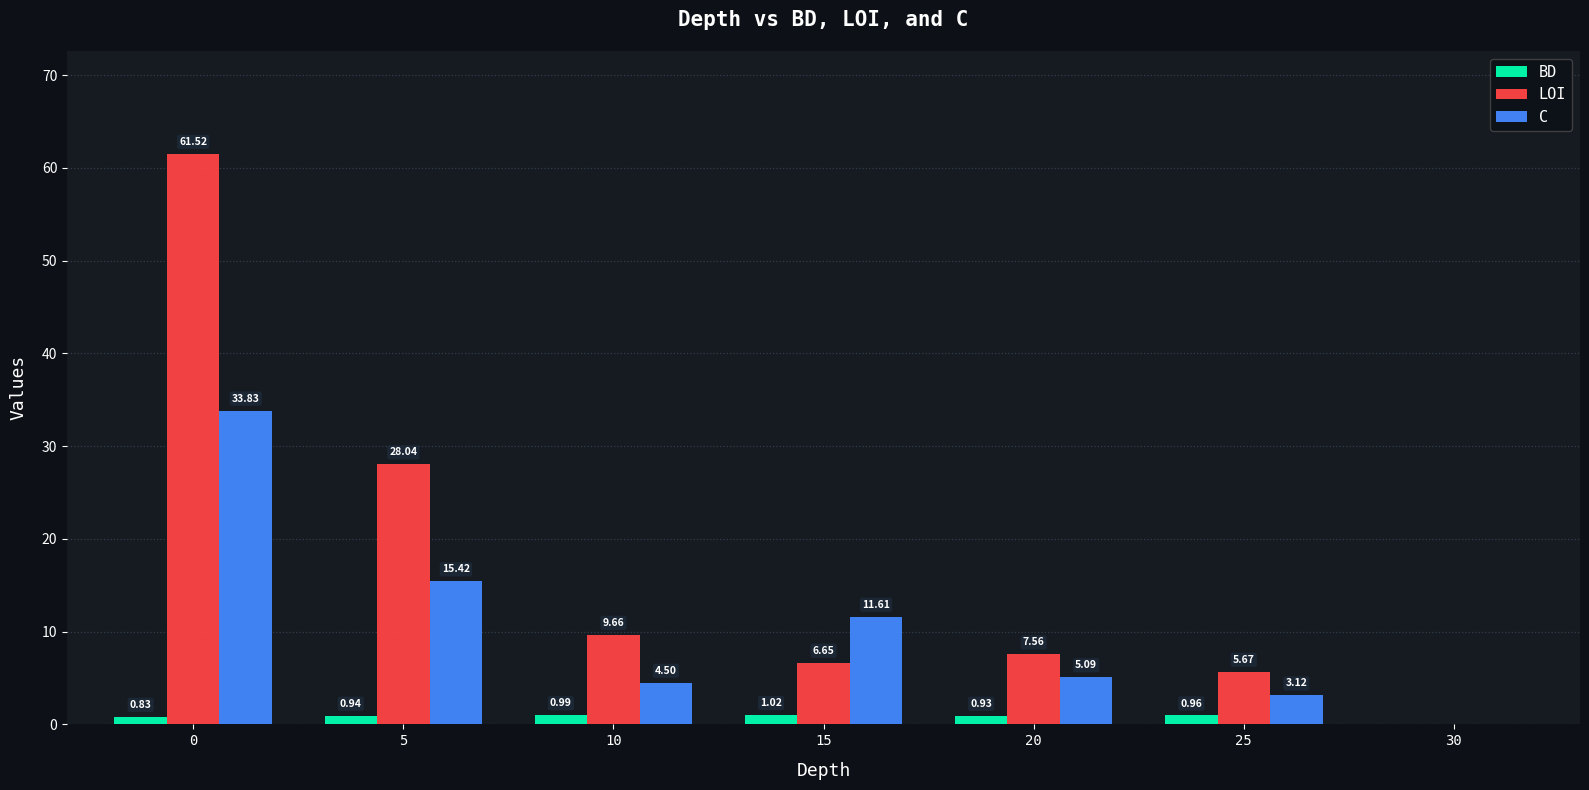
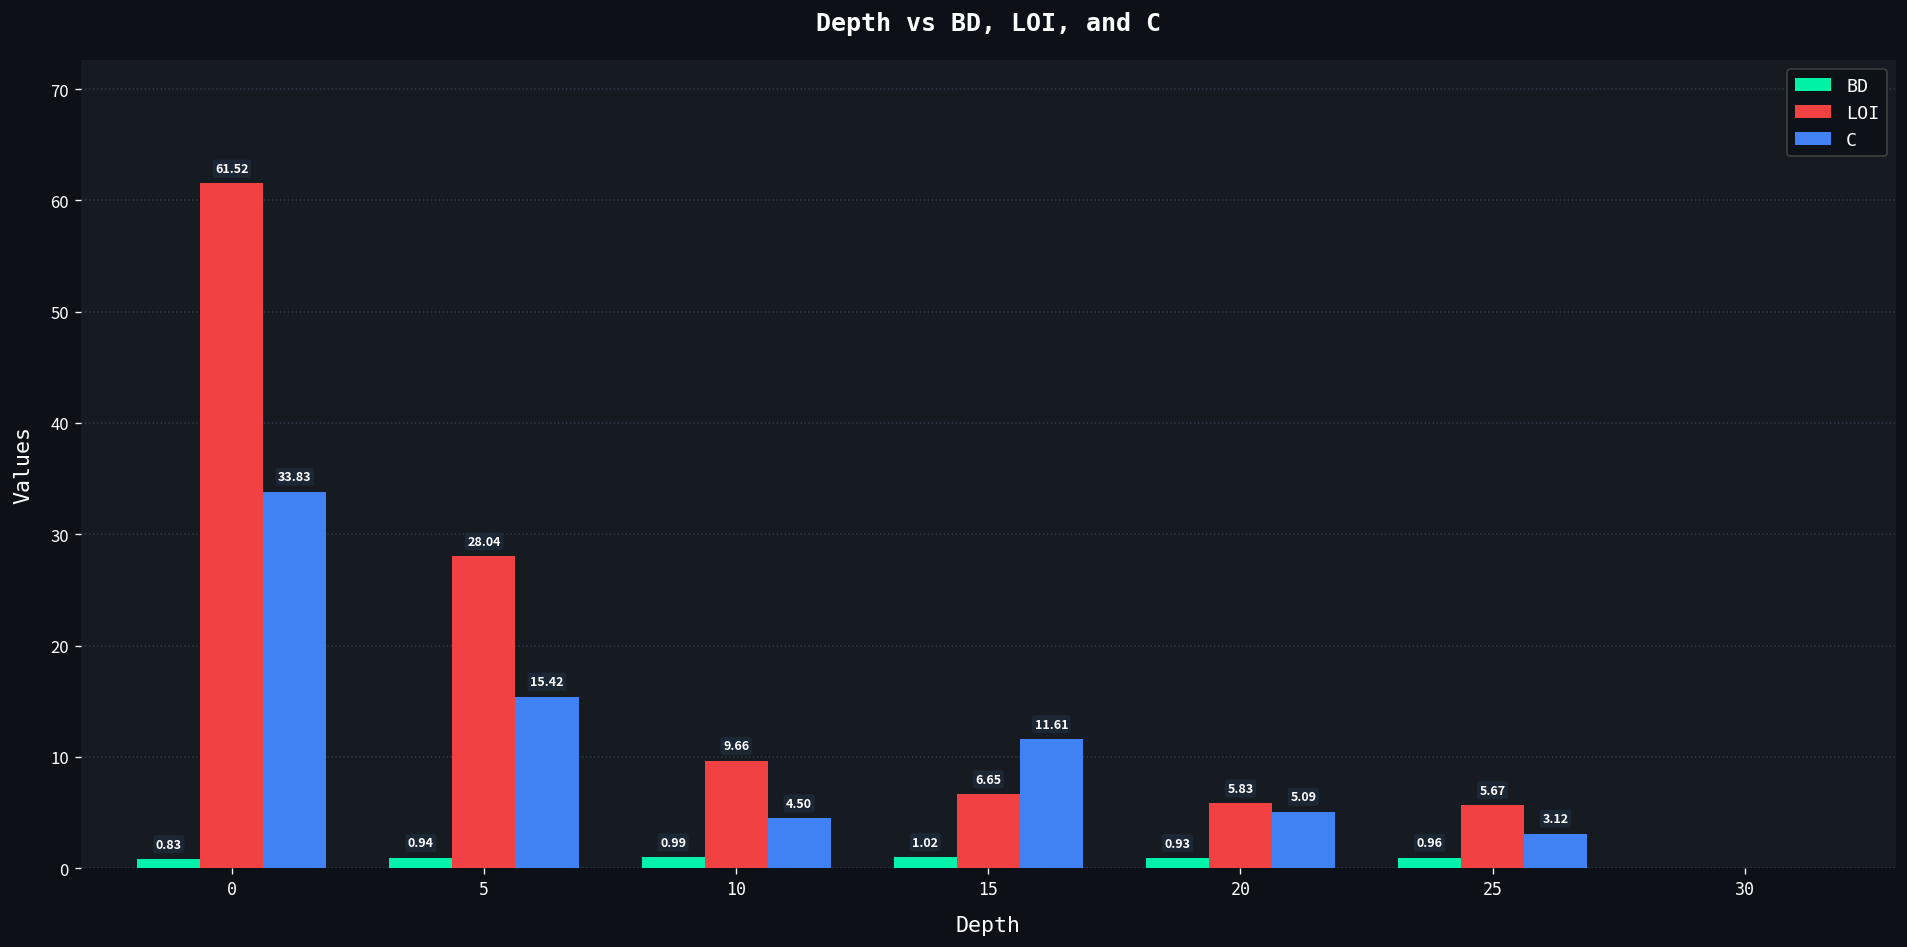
LOI, 20: 7.56 -> 5.83
